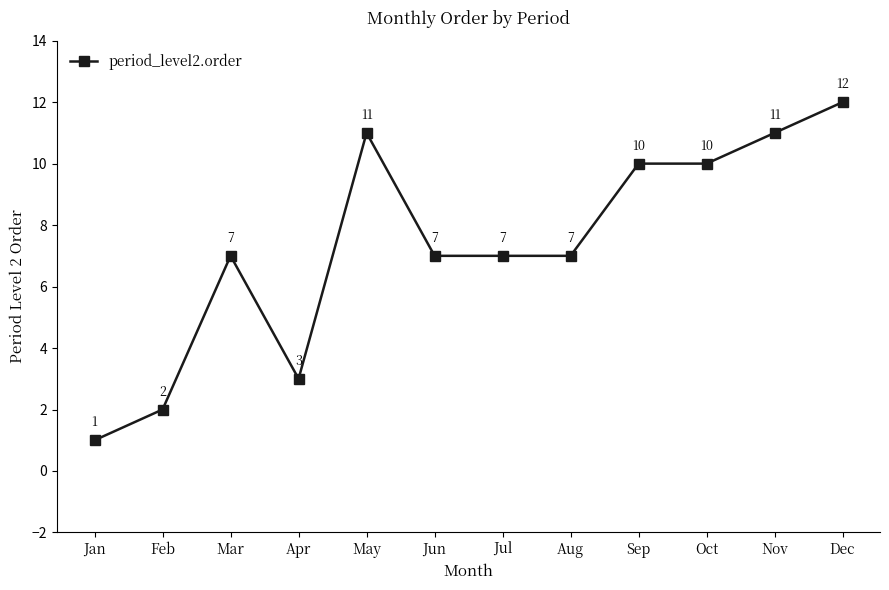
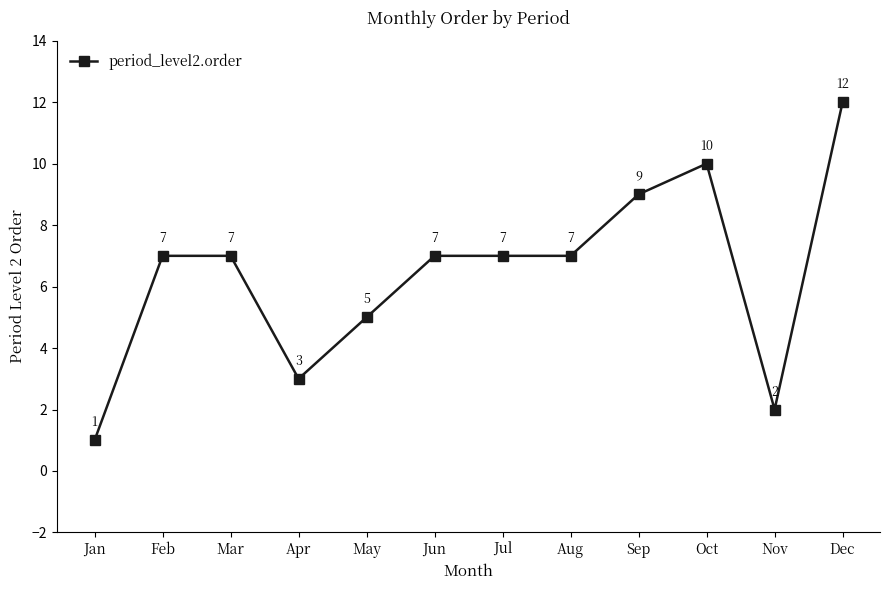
Feb: 2 -> 7
May: 11 -> 5
Sep: 10 -> 9
Nov: 11 -> 2
